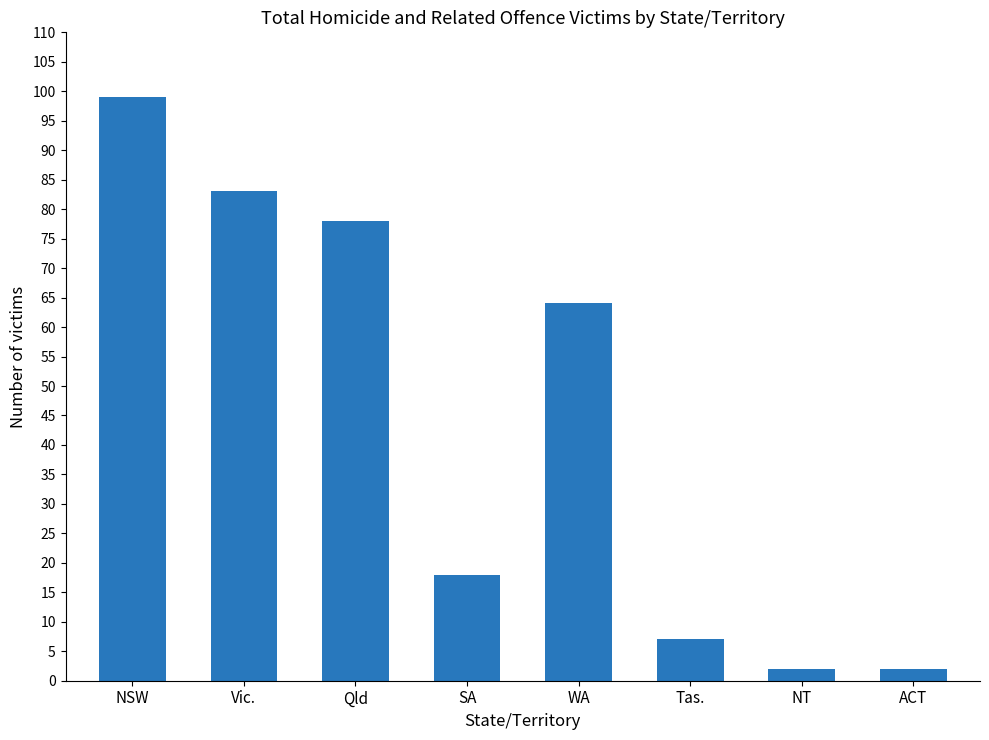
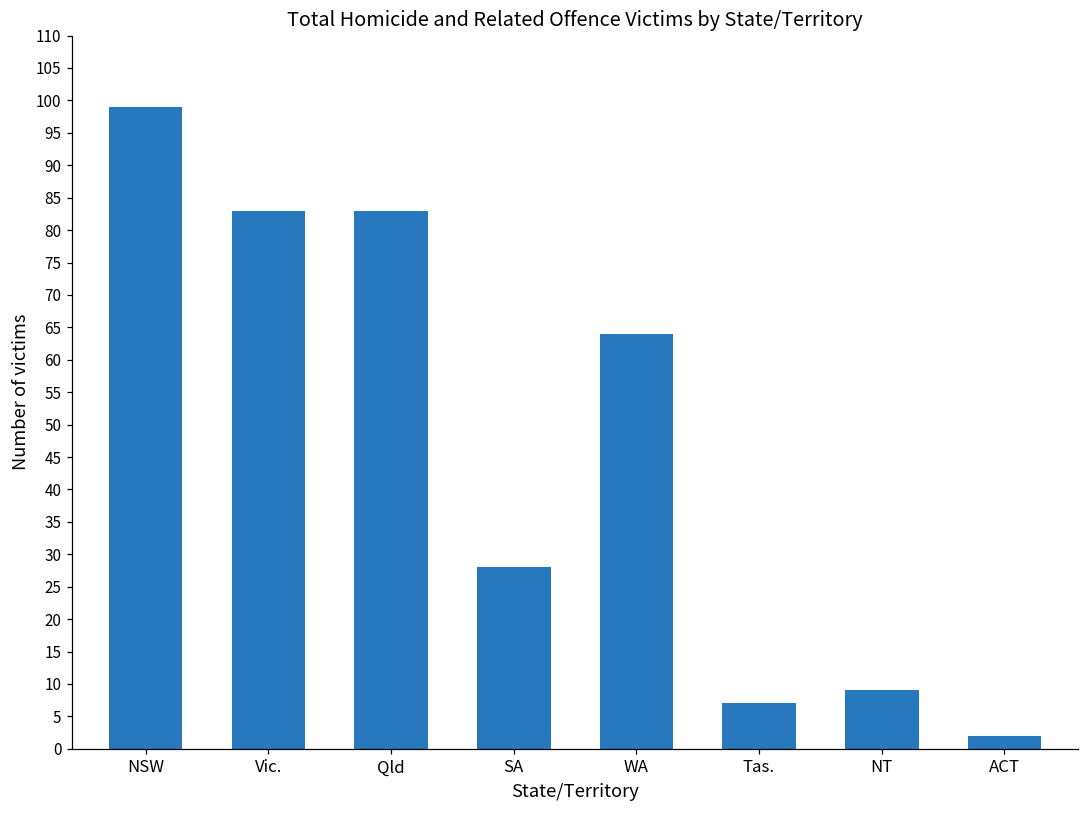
Qld: 78 -> 83
SA: 18 -> 28
NT: 2 -> 9
